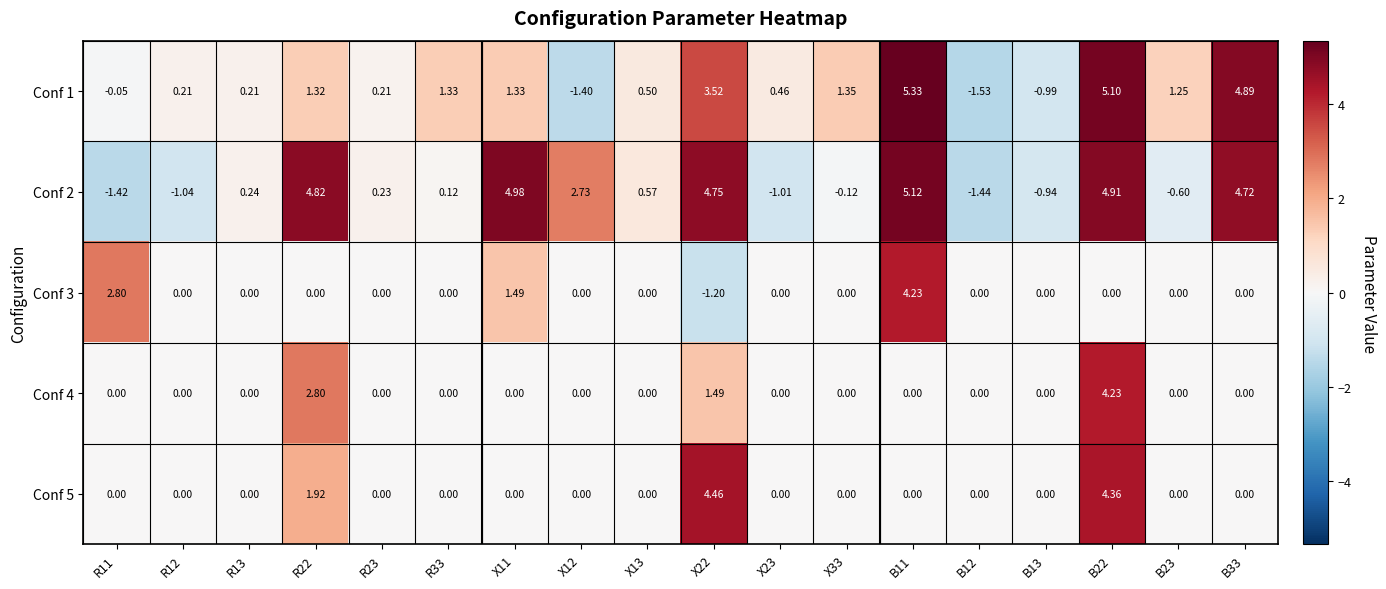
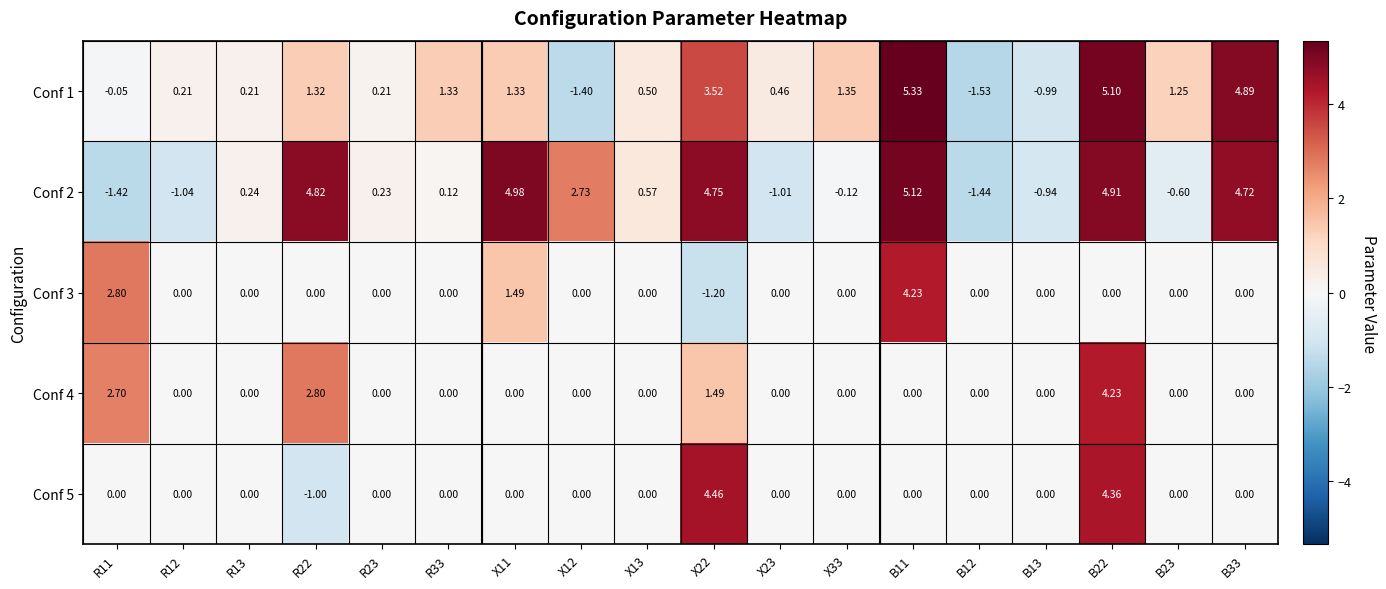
Conf 4, R11: 0.00 -> 2.70
Conf 5, R22: 1.92 -> -1.00
